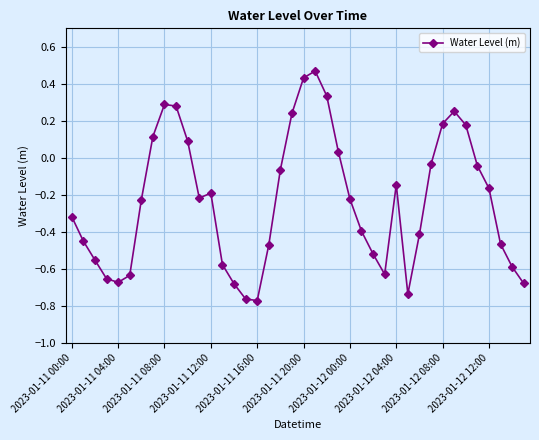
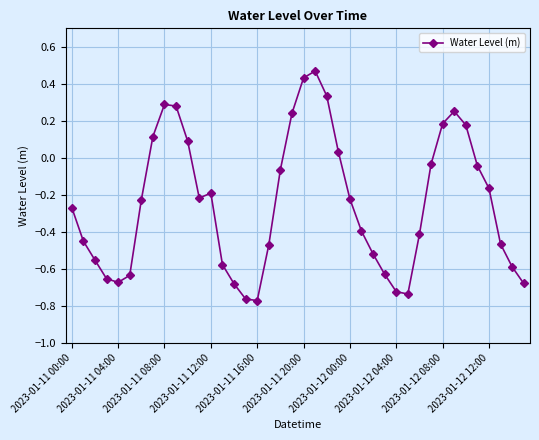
2023-01-11 00:00: -0.32 -> -0.27
2023-01-12 04:00: -0.15 -> -0.72
